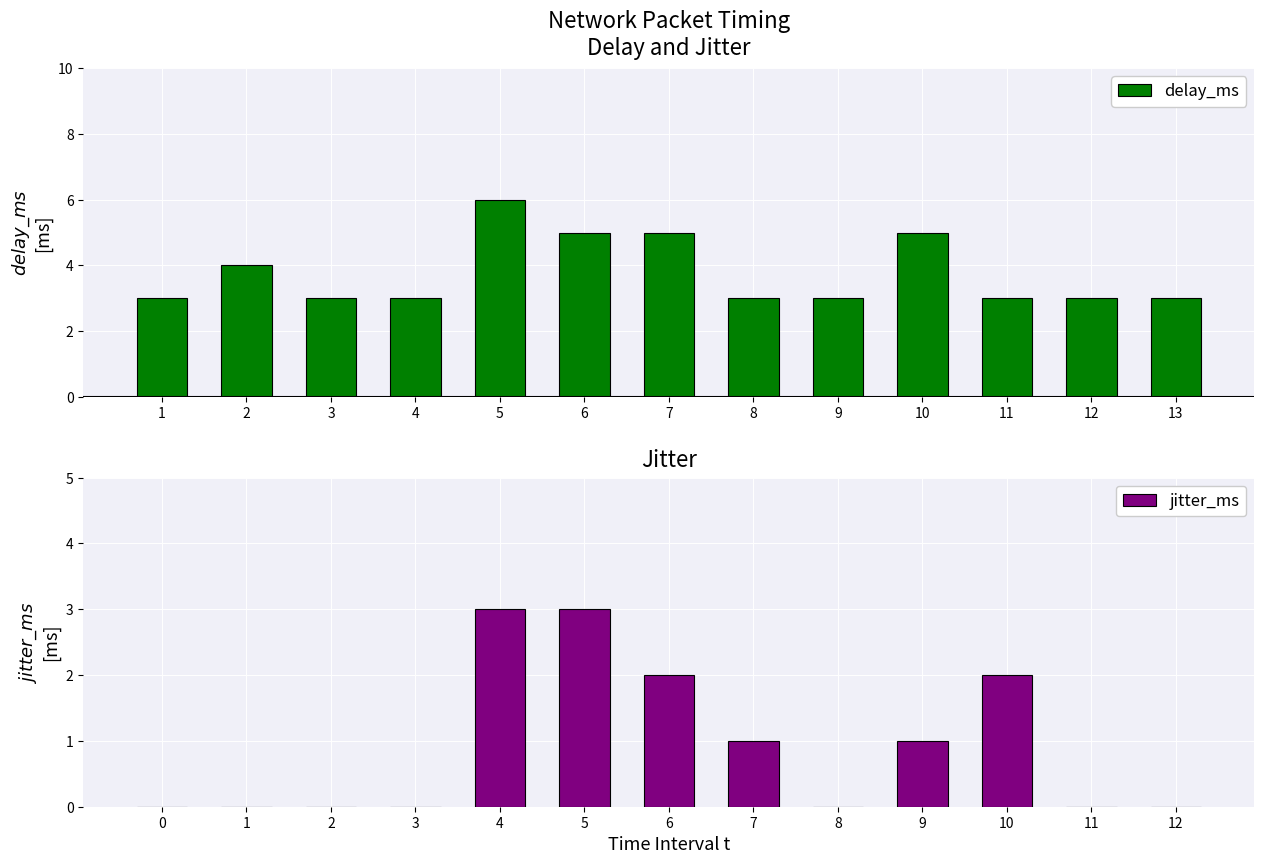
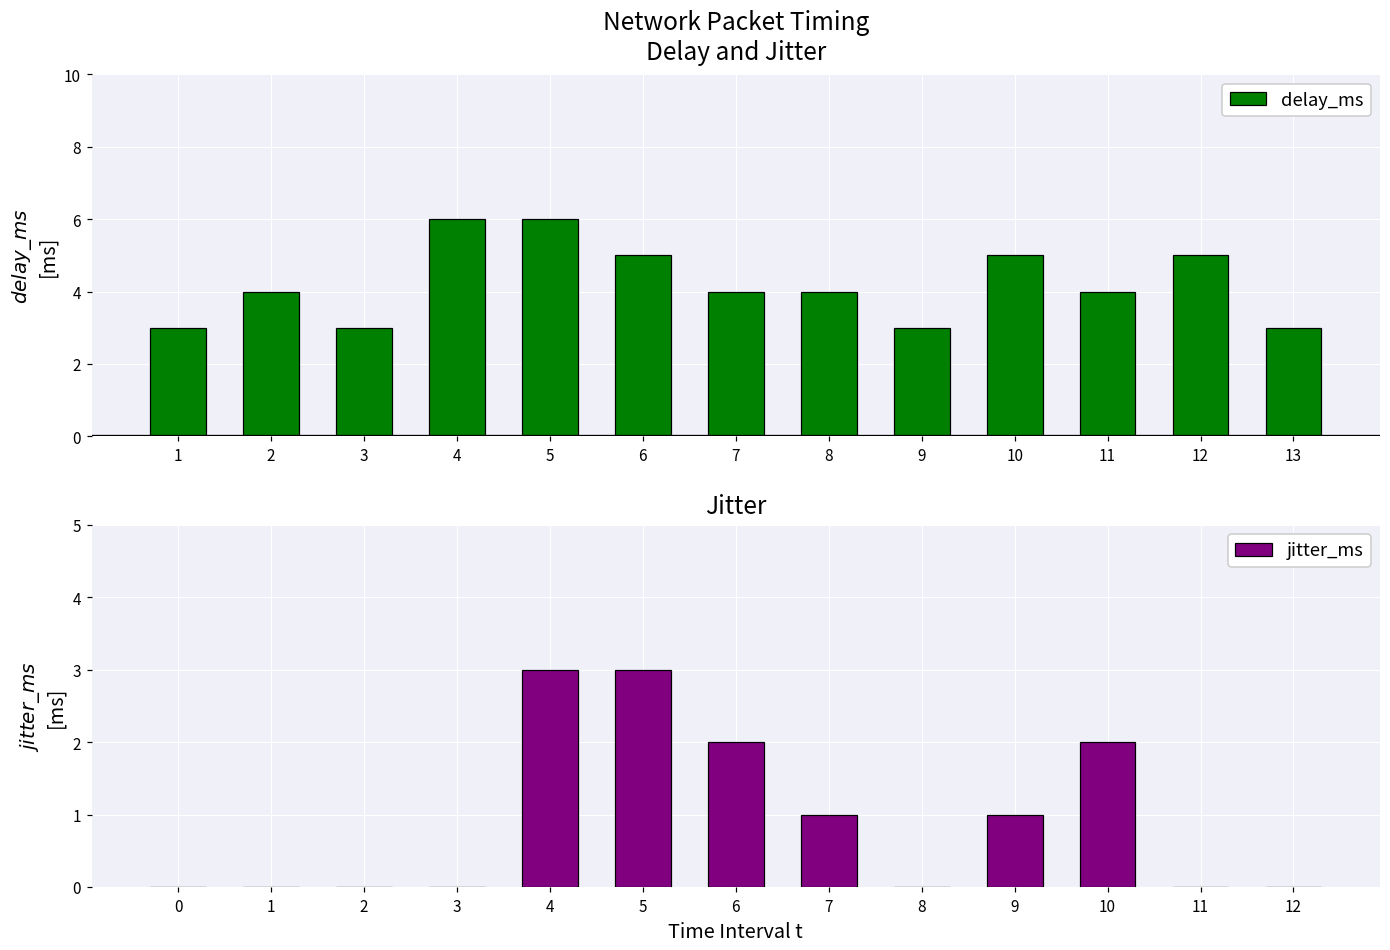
Network Packet Timing Delay and Jitter, 4: 3 -> 6
Network Packet Timing Delay and Jitter, 7: 5 -> 4
Network Packet Timing Delay and Jitter, 8: 3 -> 4
Network Packet Timing Delay and Jitter, 11: 3 -> 4
Network Packet Timing Delay and Jitter, 12: 3 -> 5
